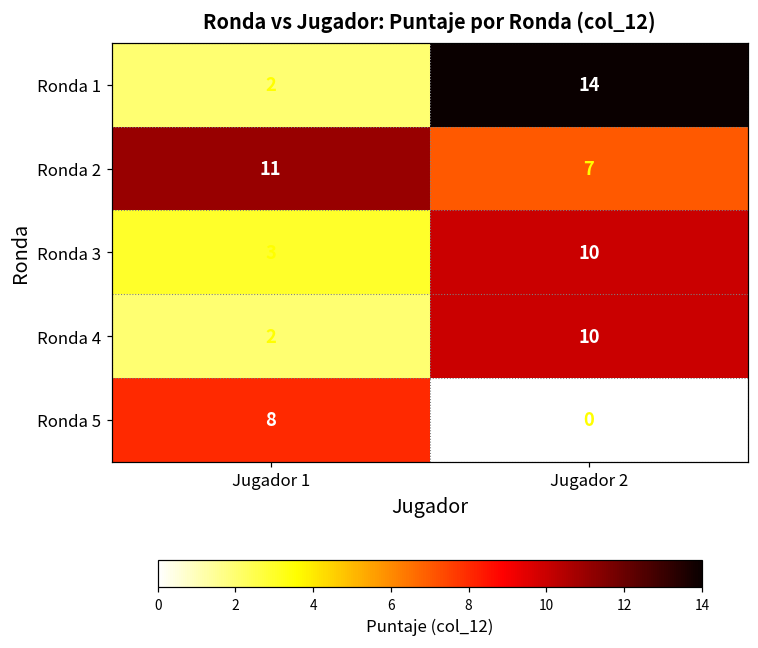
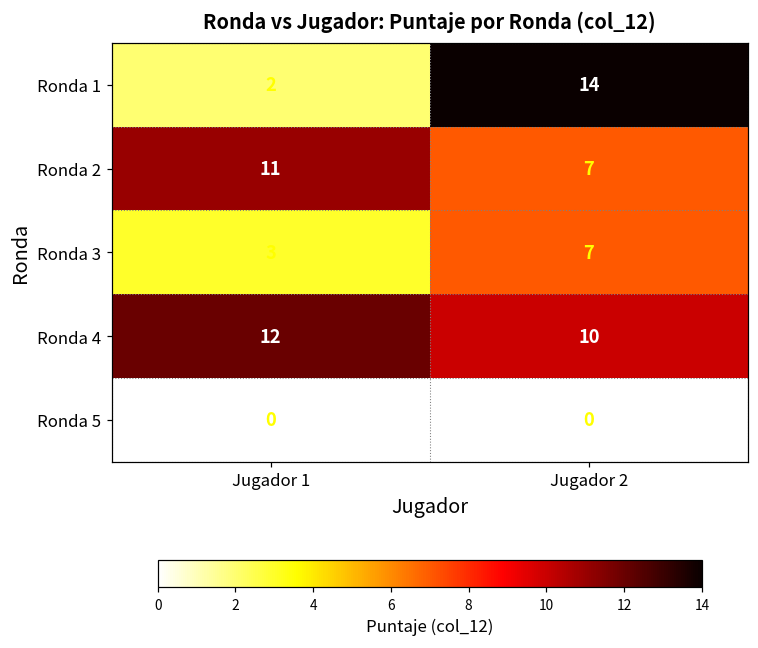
Ronda 3, Jugador 2: 10 -> 7
Ronda 4, Jugador 1: 2 -> 12
Ronda 5, Jugador 1: 8 -> 0
